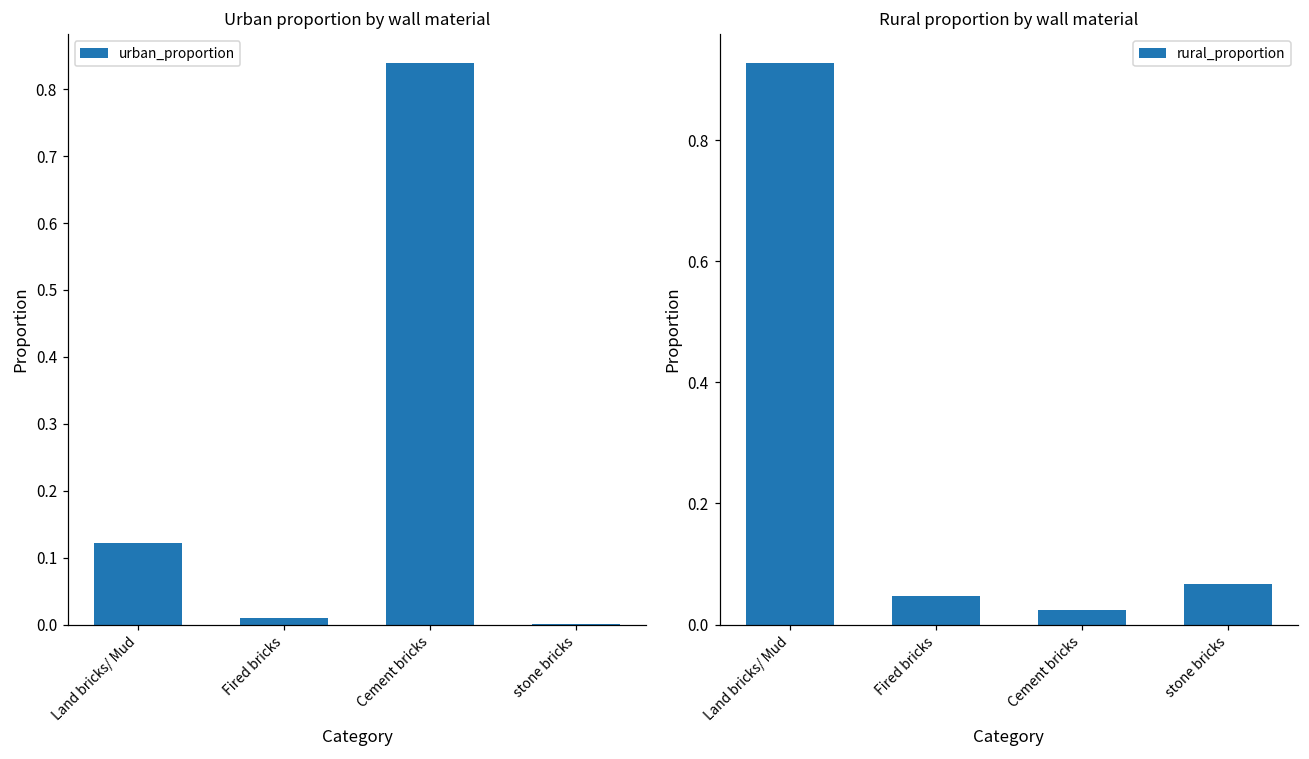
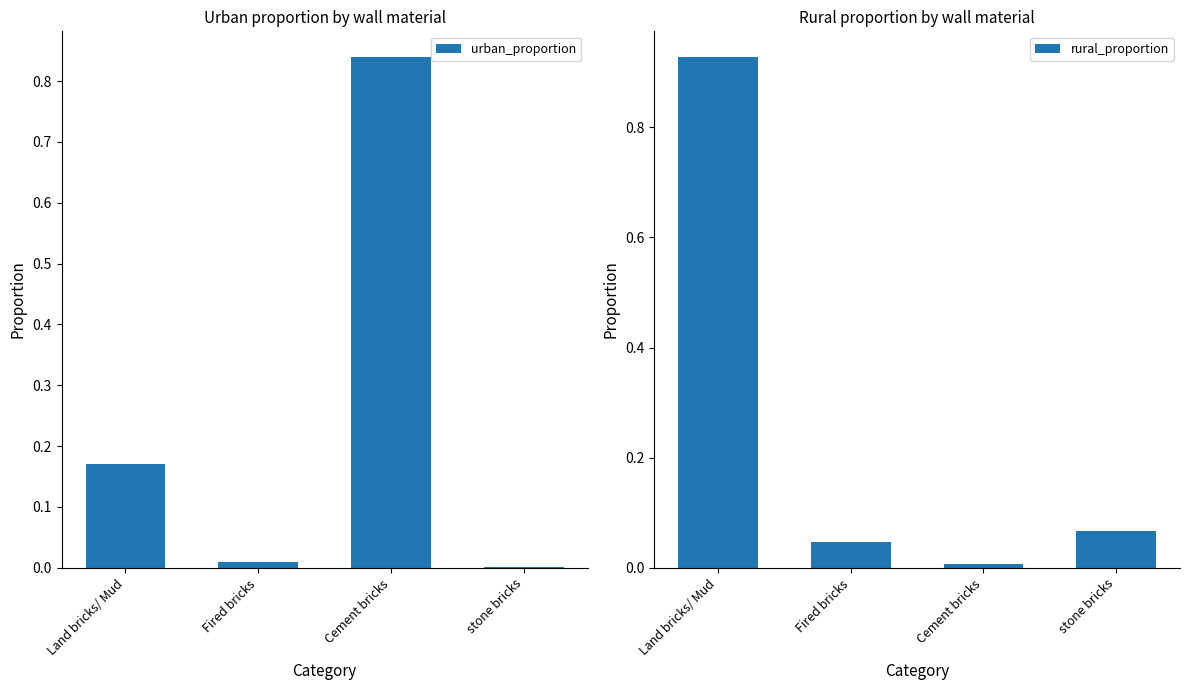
Urban proportion by wall material, Land bricks/ Mud: 0.12 -> 0.17
Rural proportion by wall material, Cement bricks: 0.02 -> 0.01
